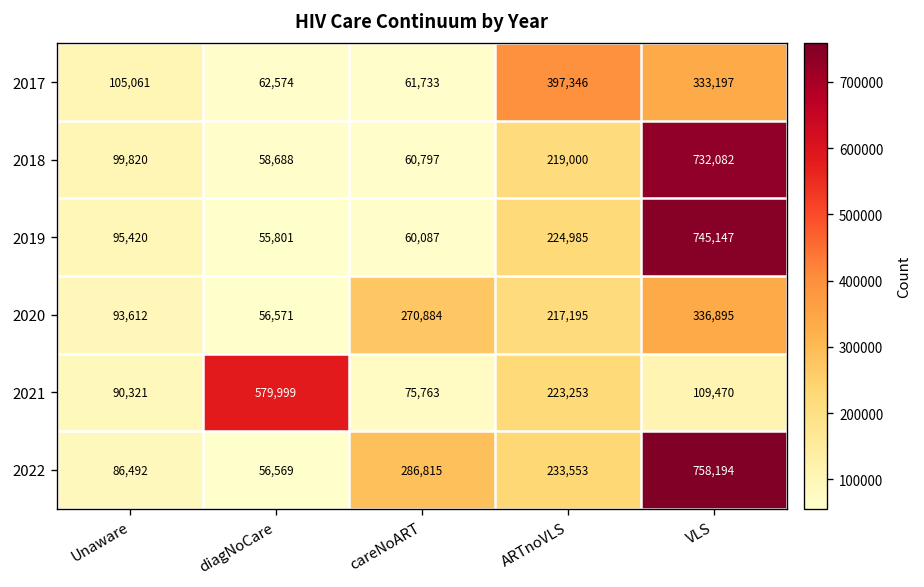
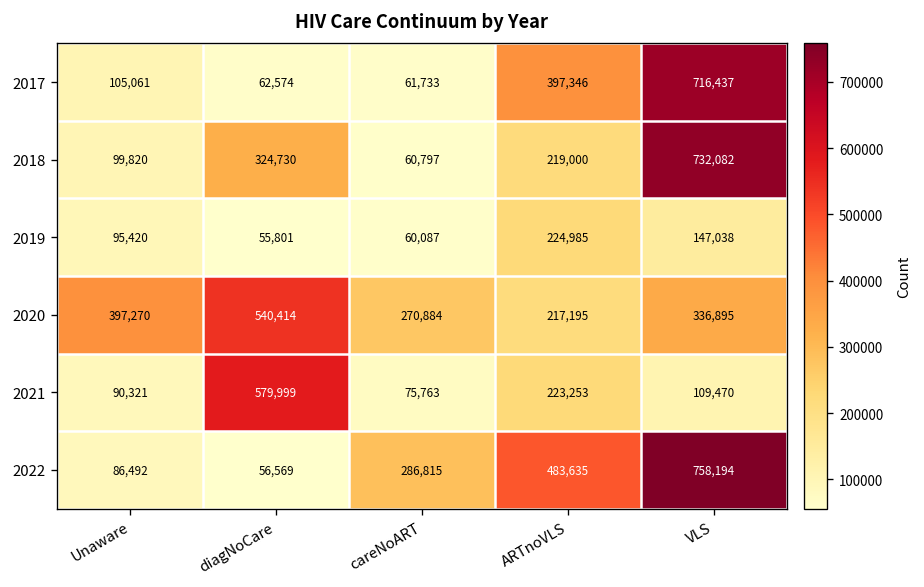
2017, VLS: 333,197 -> 716,437
2018, diagNoCare: 58,688 -> 324,730
2019, VLS: 745,147 -> 147,038
2020, Unaware: 93,612 -> 397,270
2020, diagNoCare: 56,571 -> 540,414
2022, ARTnoVLS: 233,553 -> 483,635
